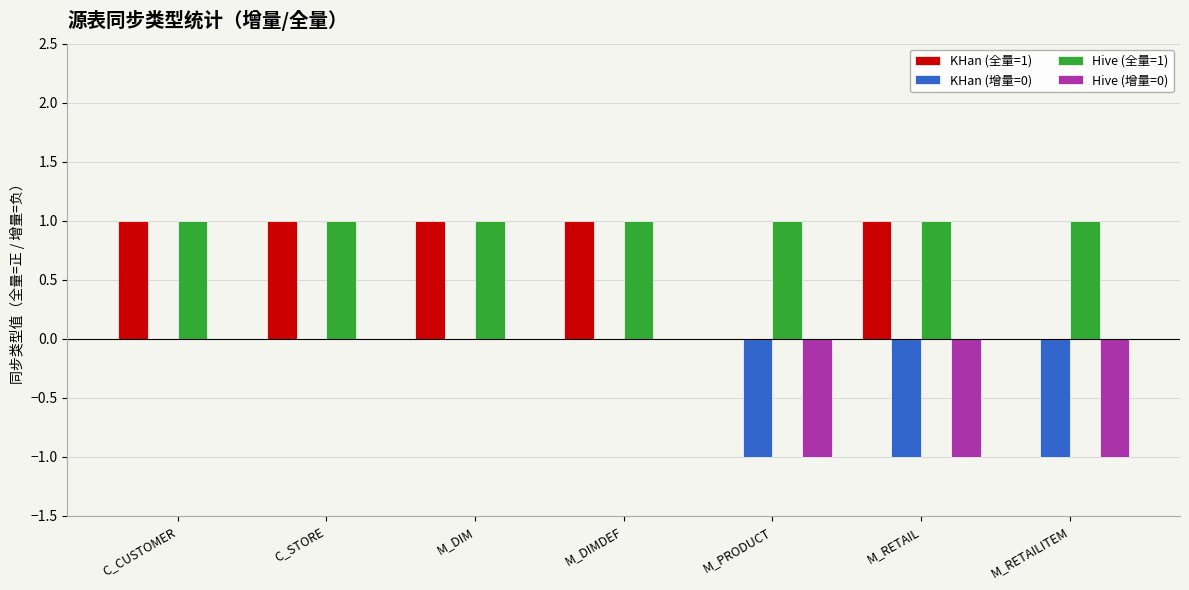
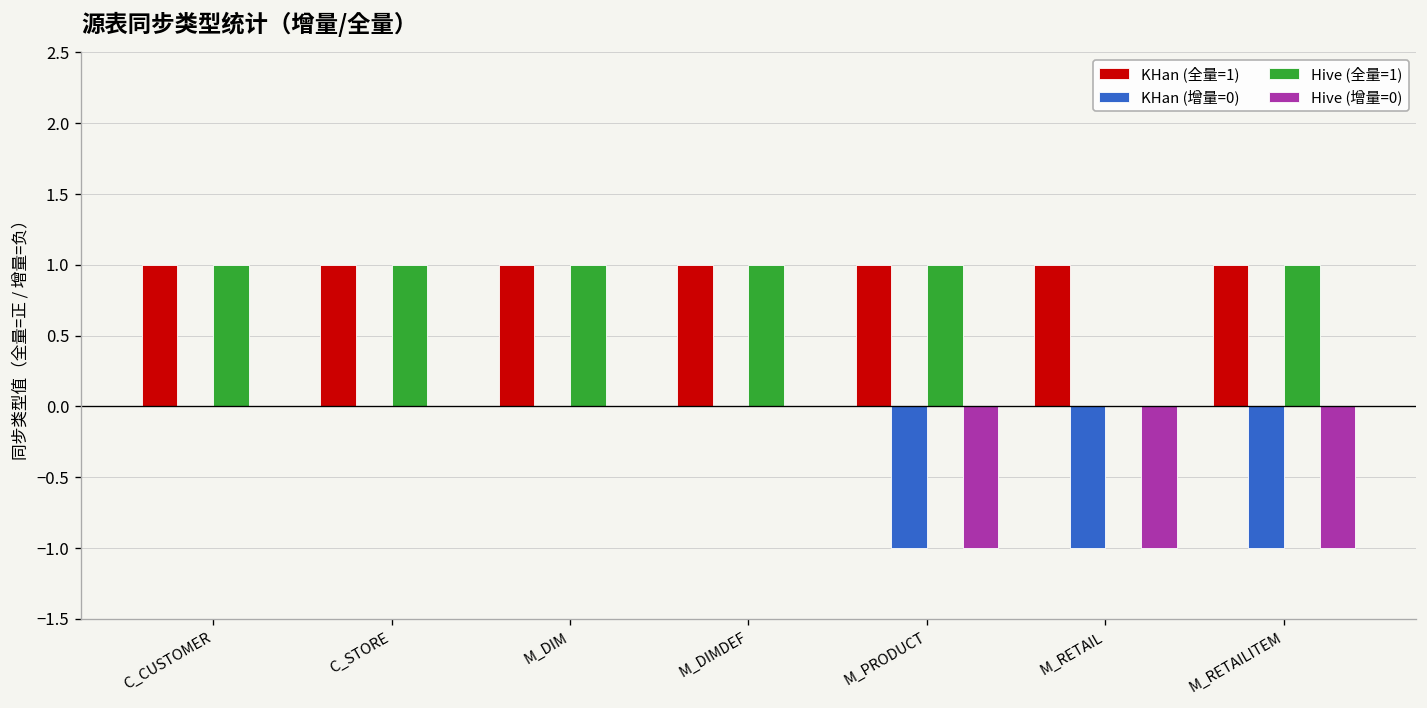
KHan (全量=1), M_PRODUCT: 0 -> 1
Hive (全量=1), M_RETAIL: 1 -> 0
KHan (全量=1), M_RETAILITEM: 0 -> 1
